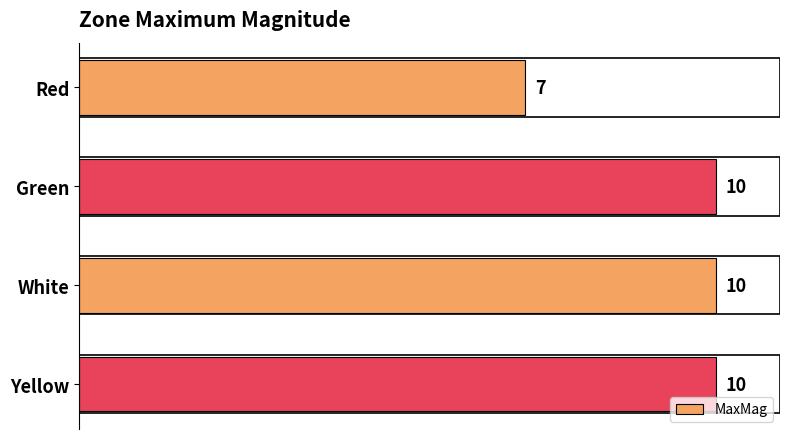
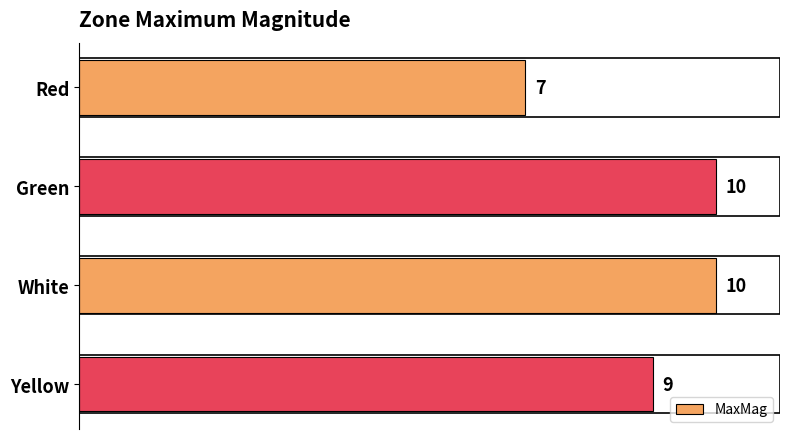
Yellow: 10 -> 9
